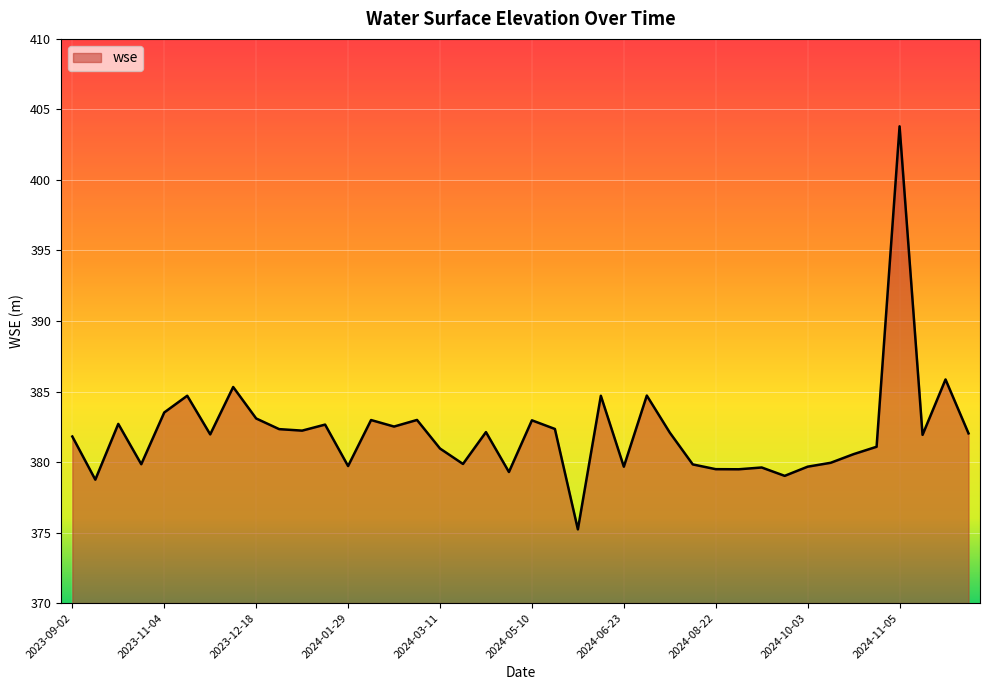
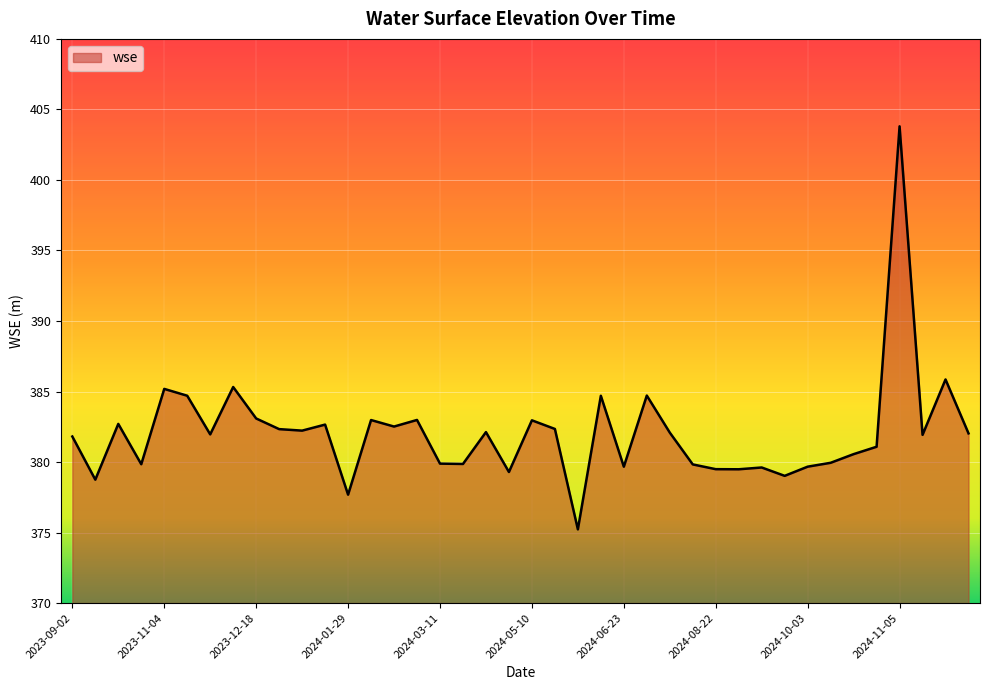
2023-11-04: 383.5 -> 385.2
2024-01-29: 379.7 -> 377.7
2024-03-11: 381.0 -> 379.9
